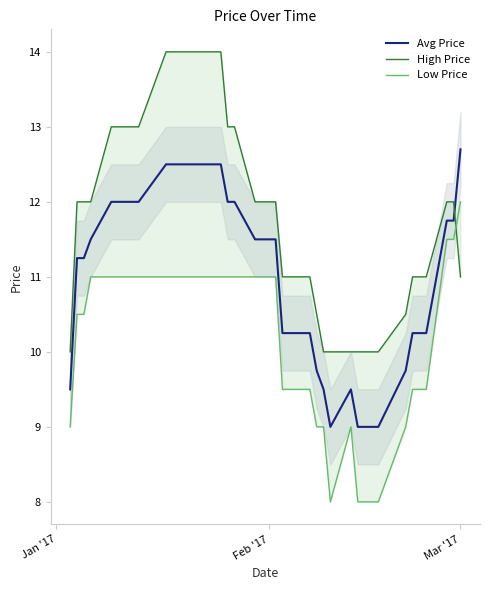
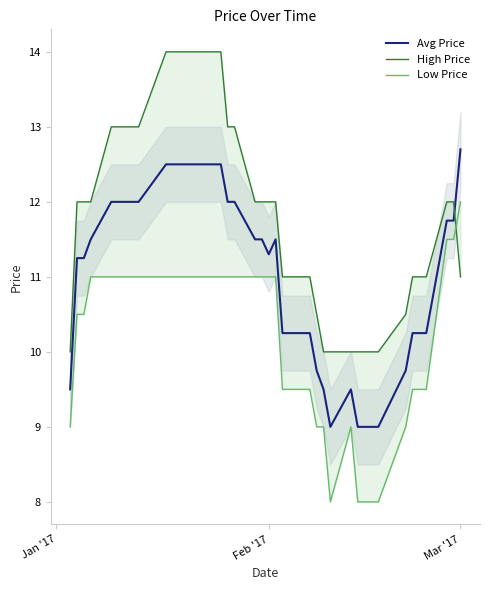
Avg Price, Feb '17: 11.5 -> 11.3
